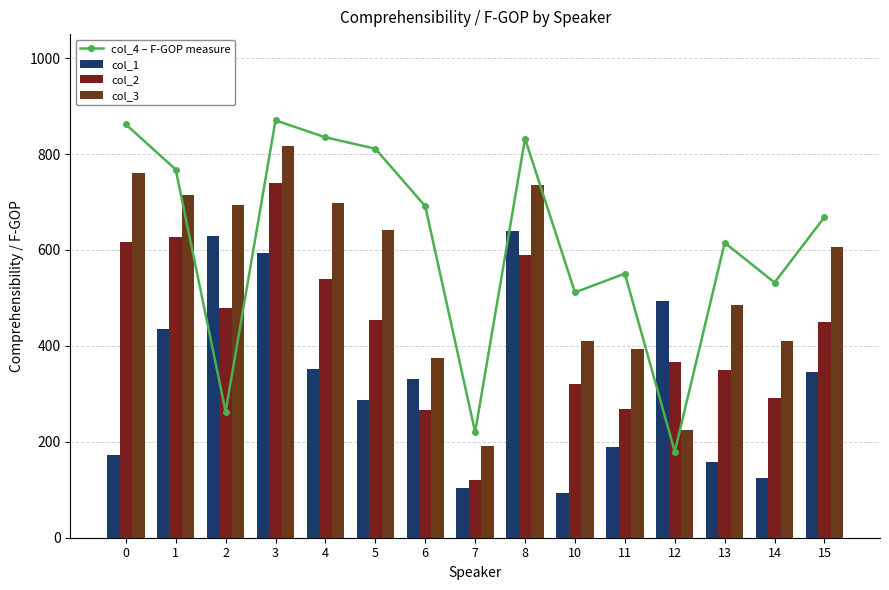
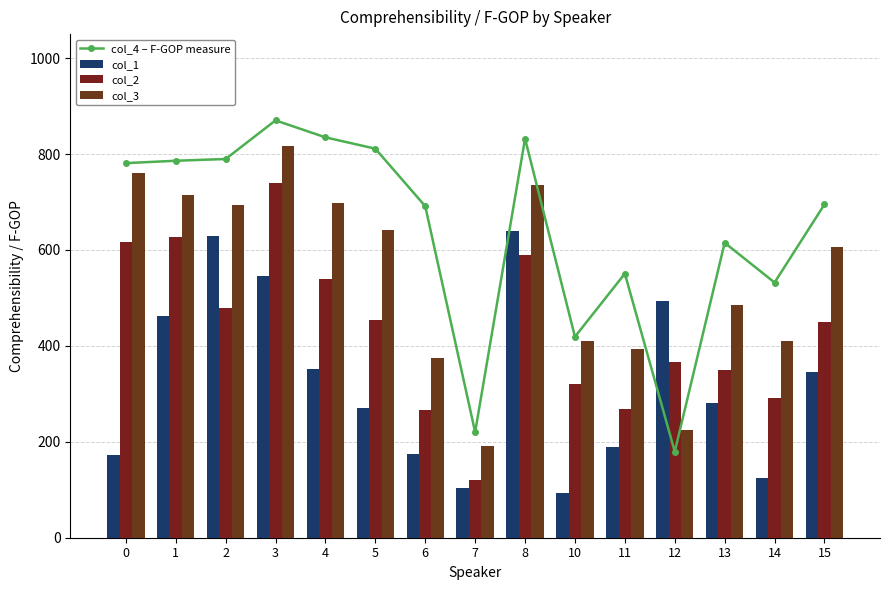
col_4 – F-GOP measure, 0: 860 -> 780
col_1, 1: 440 -> 460
col_4 – F-GOP measure, 1: 770 -> 790
col_4 – F-GOP measure, 2: 260 -> 790
col_1, 3: 590 -> 540
col_1, 5: 290 -> 270
col_1, 6: 330 -> 170
col_4 – F-GOP measure, 10: 510 -> 420
col_1, 13: 160 -> 280
col_4 – F-GOP measure, 15: 670 -> 690
